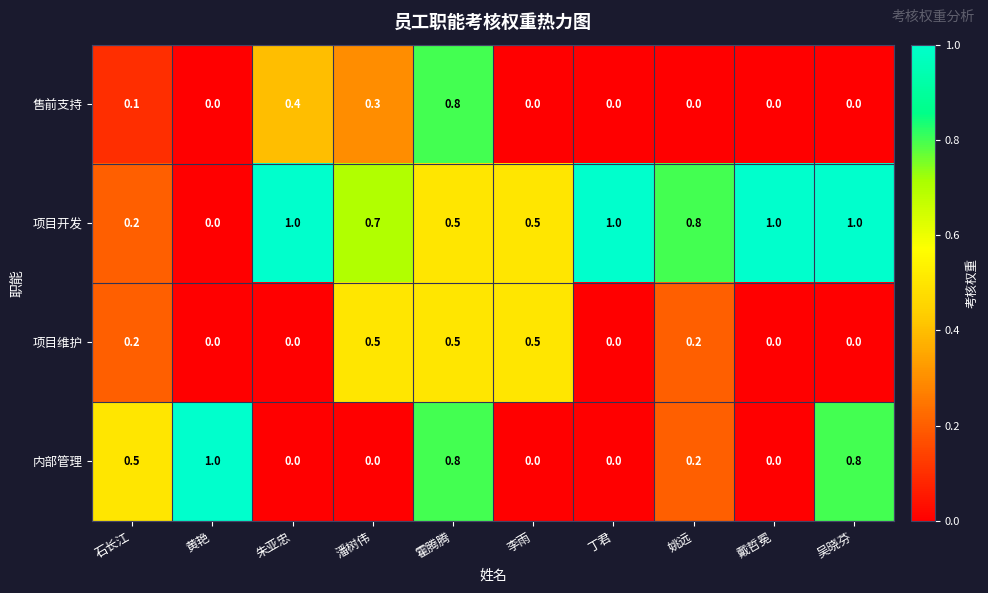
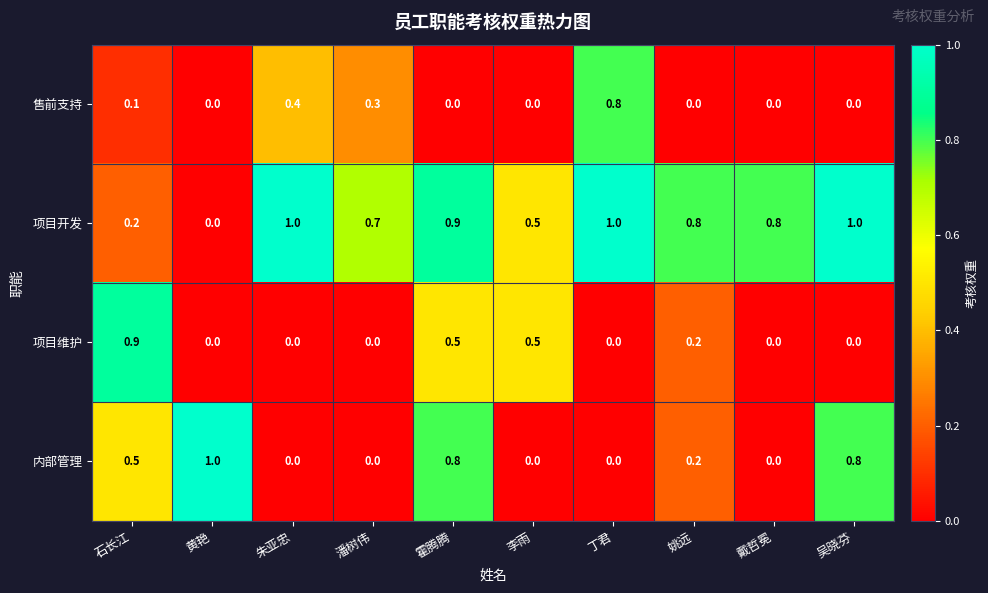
售前支持, 霍腾腾: 0.8 -> 0.0
售前支持, 丁君: 0.0 -> 0.8
项目开发, 霍腾腾: 0.5 -> 0.9
项目开发, 戴哲冕: 1.0 -> 0.8
项目维护, 石长江: 0.2 -> 0.9
项目维护, 潘树伟: 0.5 -> 0.0
